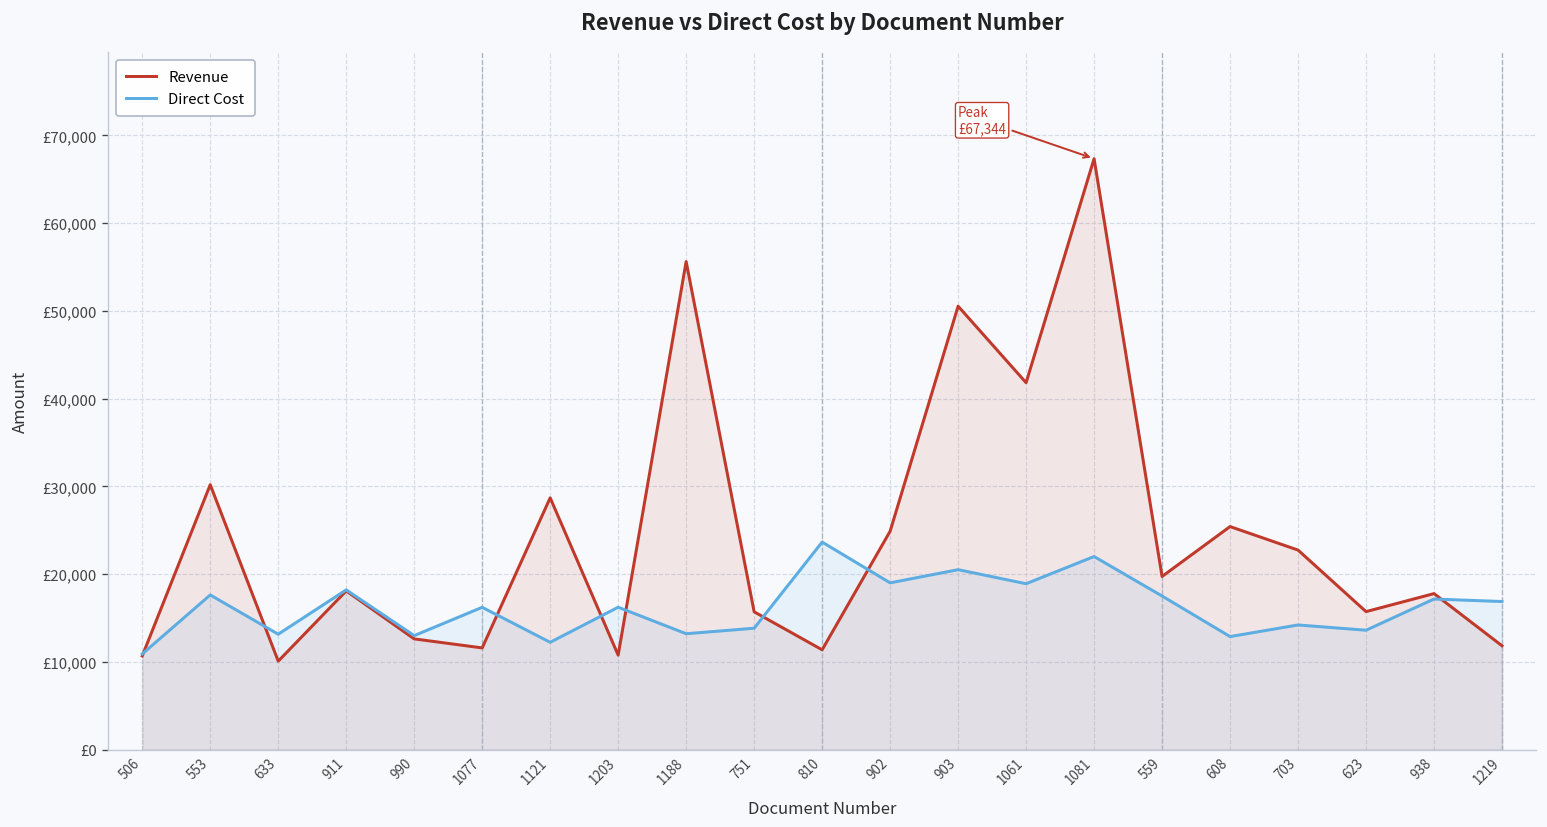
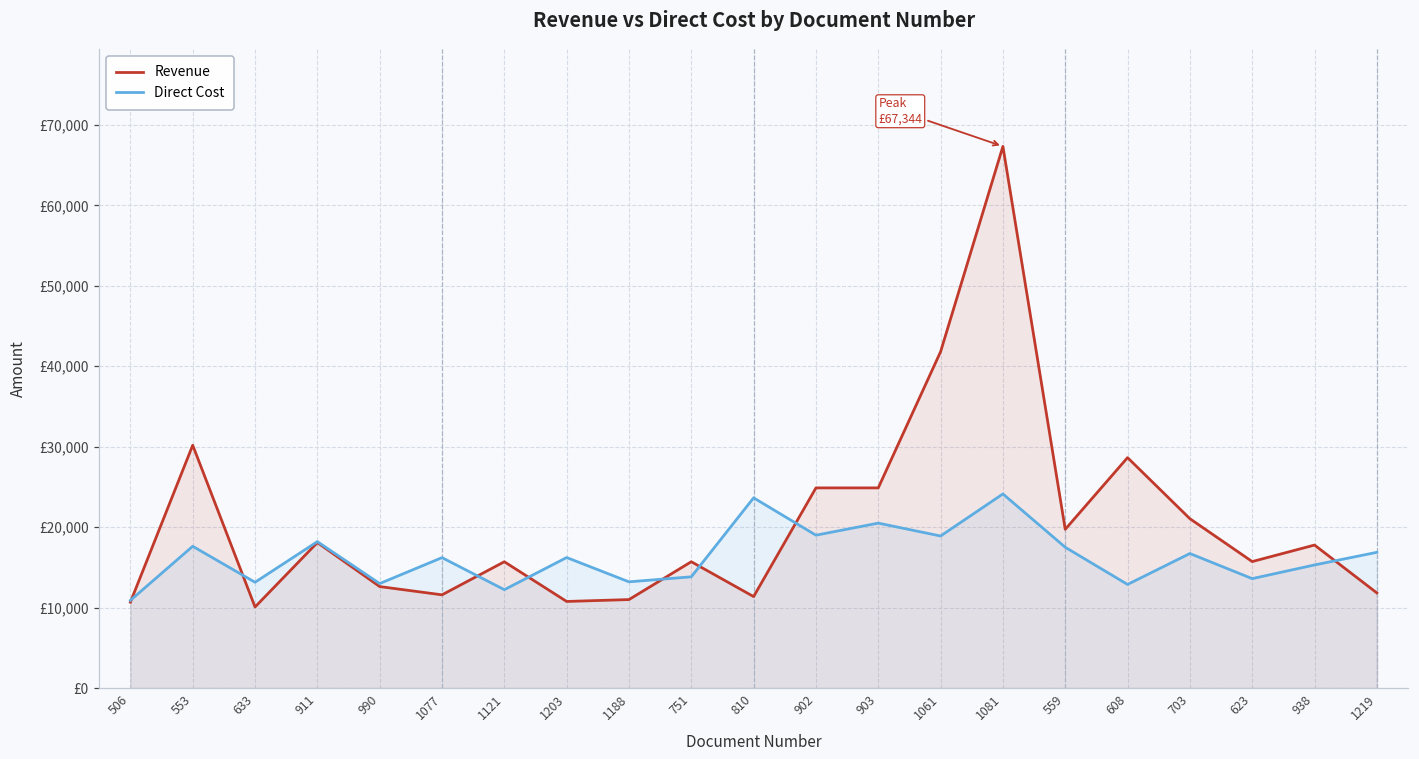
Revenue, 1121: £29,000 -> £16,000
Revenue, 1188: £56,000 -> £11,000
Revenue, 903: £51,000 -> £25,000
Direct Cost, 1081: £22,000 -> £24,000
Revenue, 608: £25,000 -> £29,000
Revenue, 703: £23,000 -> £21,000
Direct Cost, 703: £14,000 -> £17,000
Direct Cost, 938: £17,000 -> £15,000
